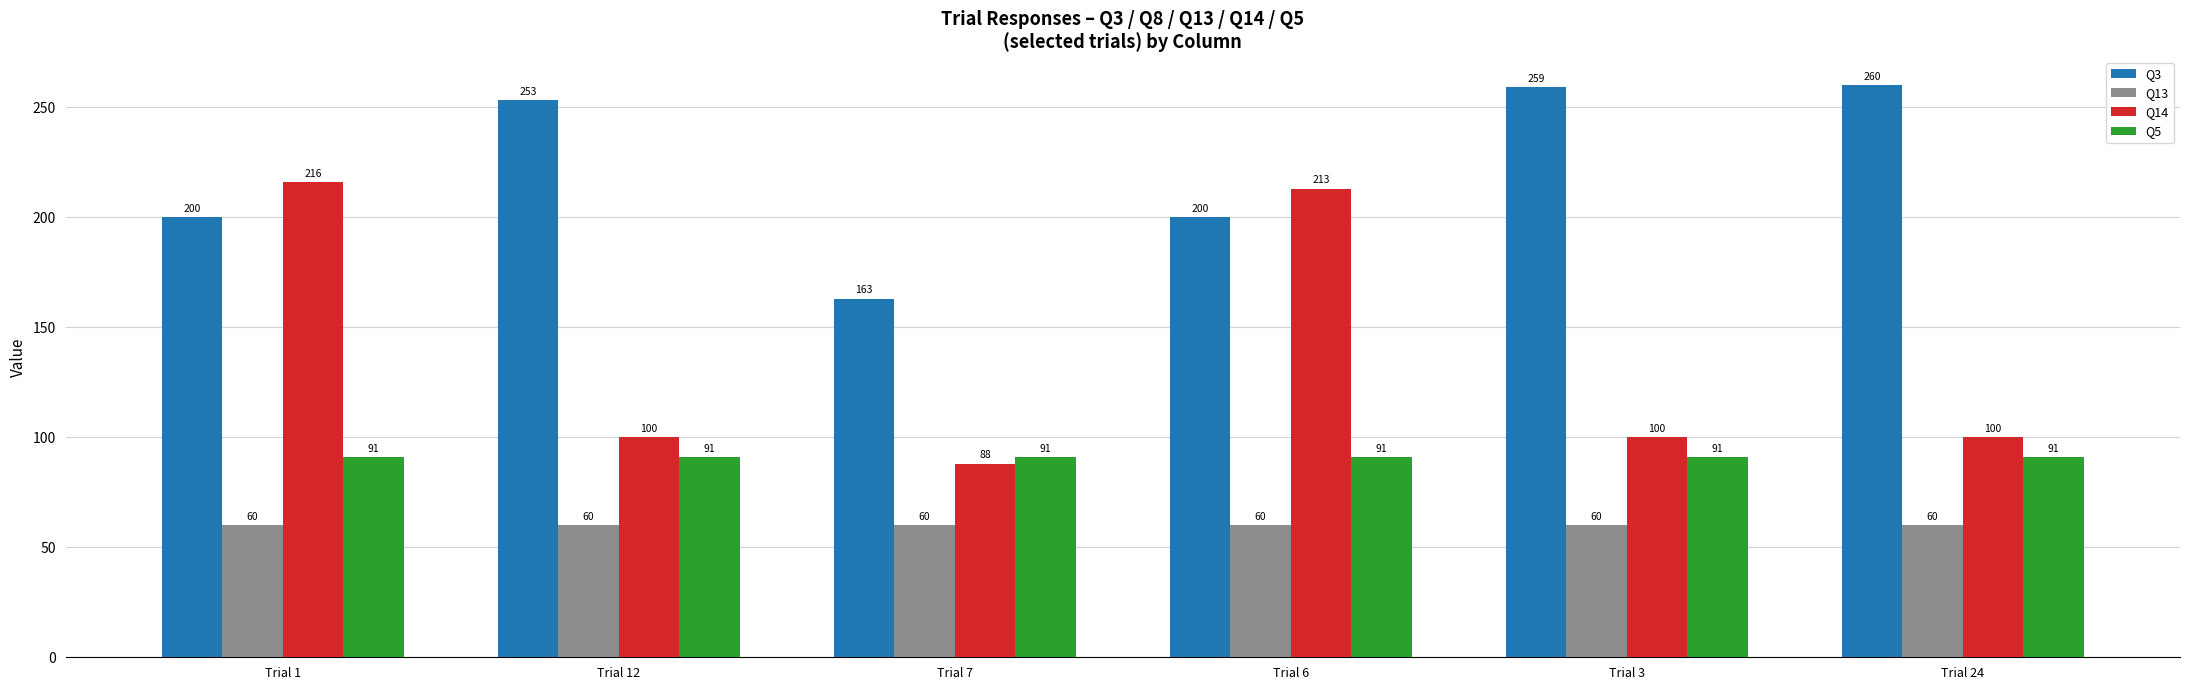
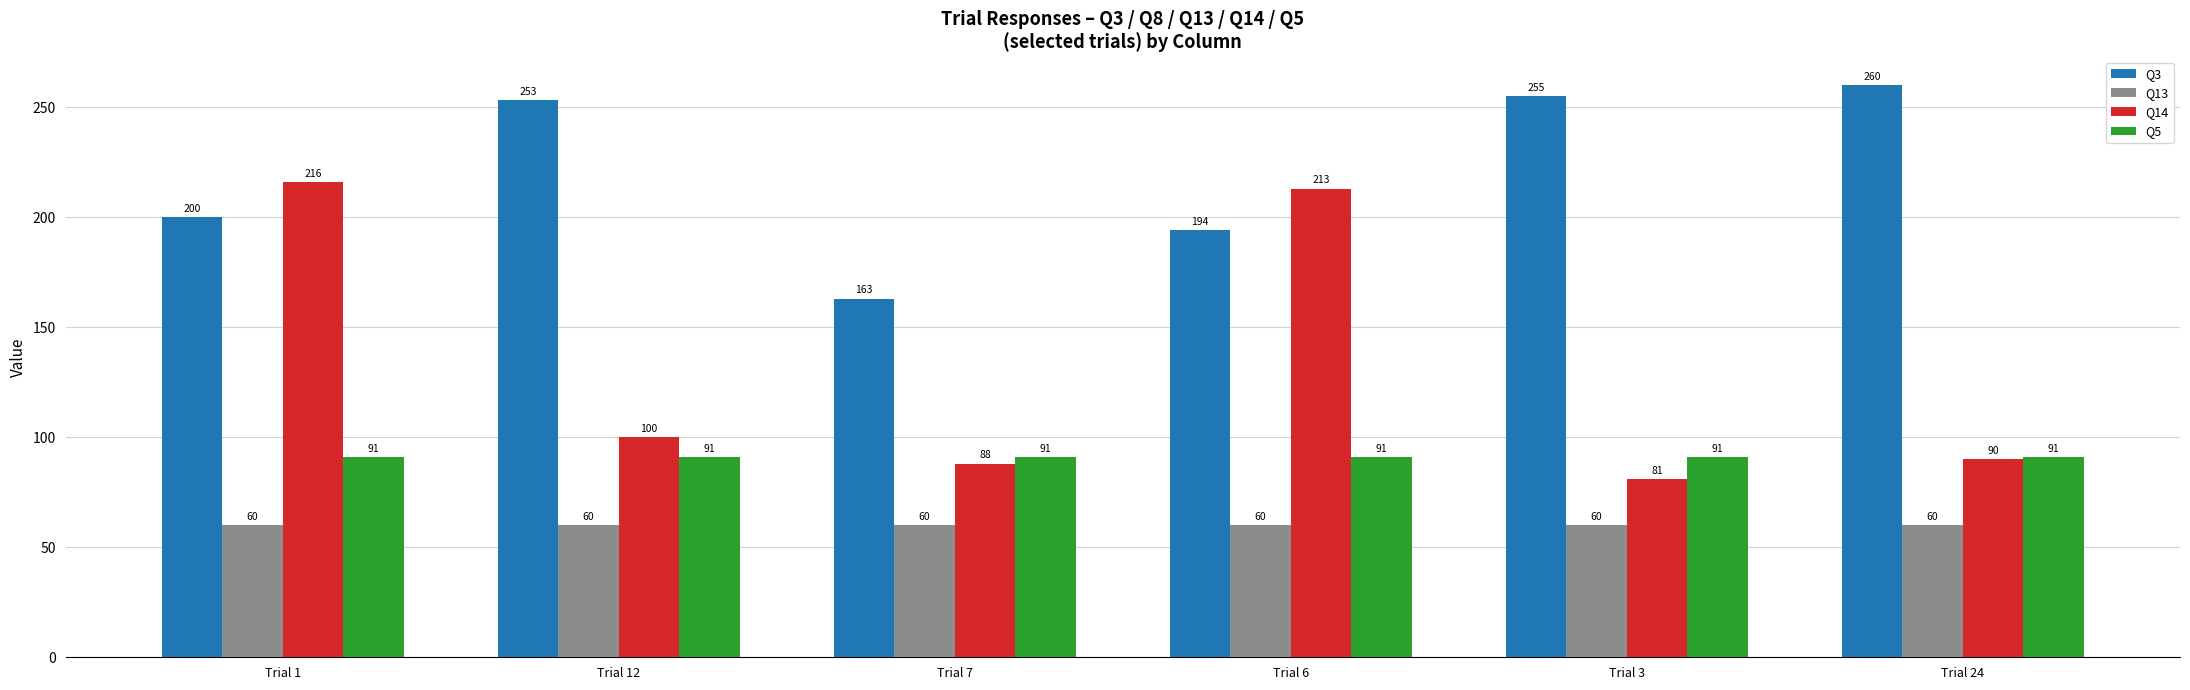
Q3, Trial 6: 200 -> 194
Q3, Trial 3: 259 -> 255
Q14, Trial 3: 100 -> 81
Q14, Trial 24: 100 -> 90
